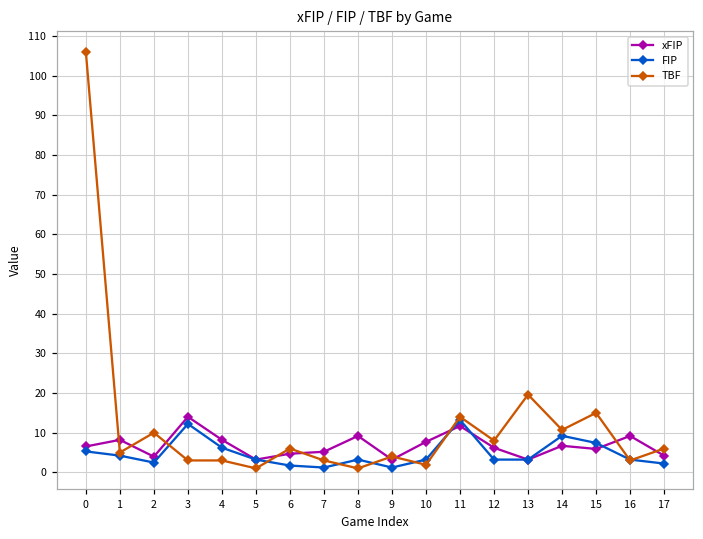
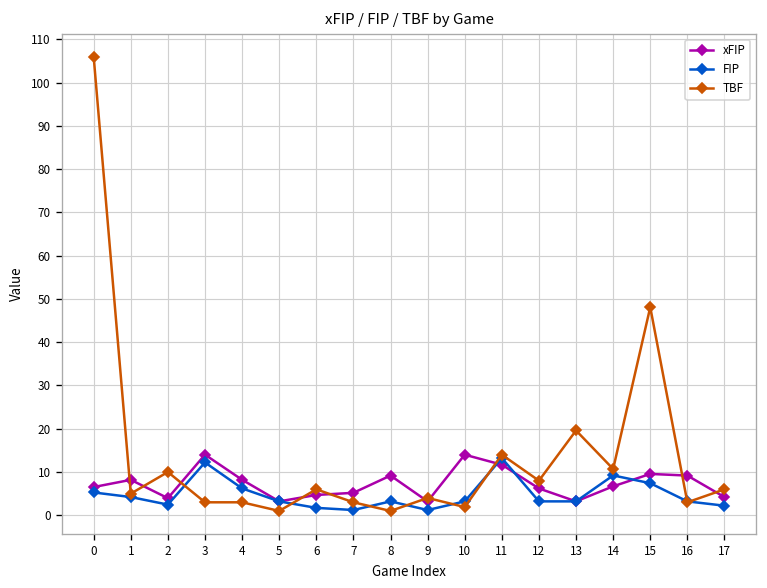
xFIP, 10: 8 -> 14
xFIP, 15: 6 -> 10
TBF, 15: 15 -> 48
